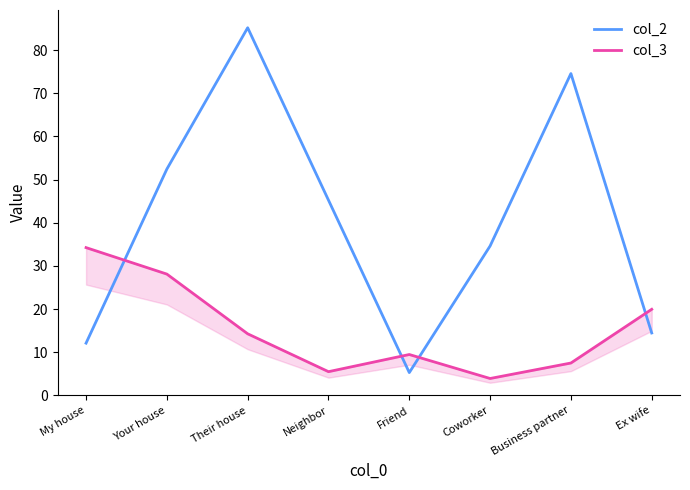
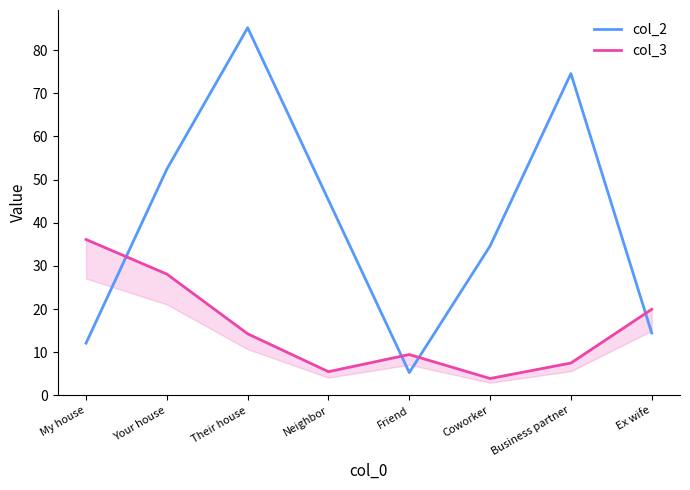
col_3, My house: 34 -> 36
